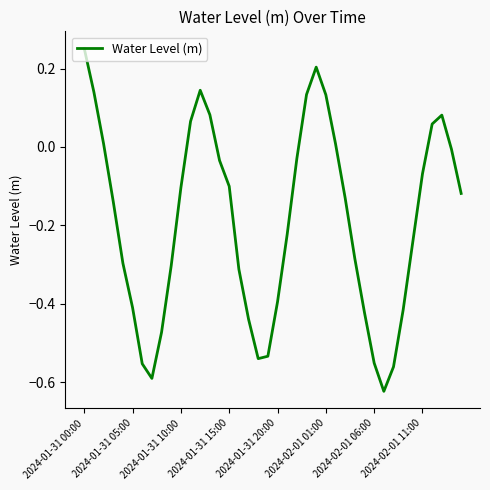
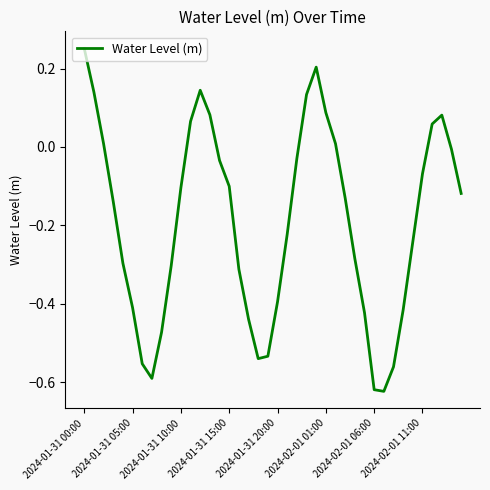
2024-02-01 01:00: 0.13 -> 0.09
2024-02-01 06:00: -0.55 -> -0.62
